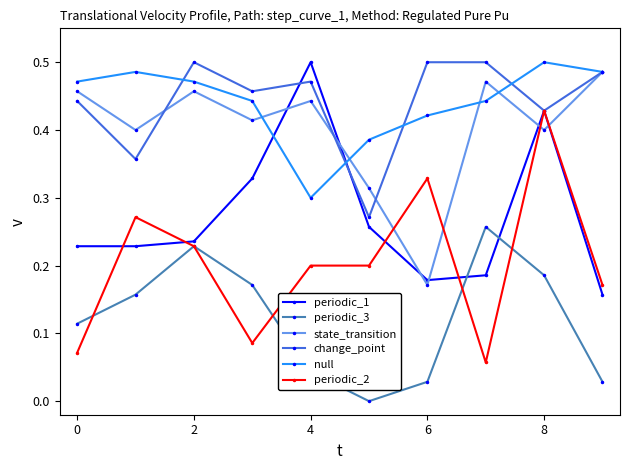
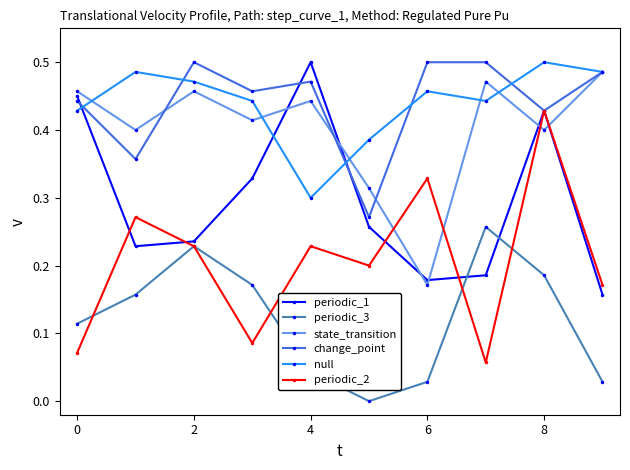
periodic_1, 0: 0.23 -> 0.45
null, 0: 0.47 -> 0.43
periodic_2, 4: 0.20 -> 0.23
null, 6: 0.42 -> 0.46
